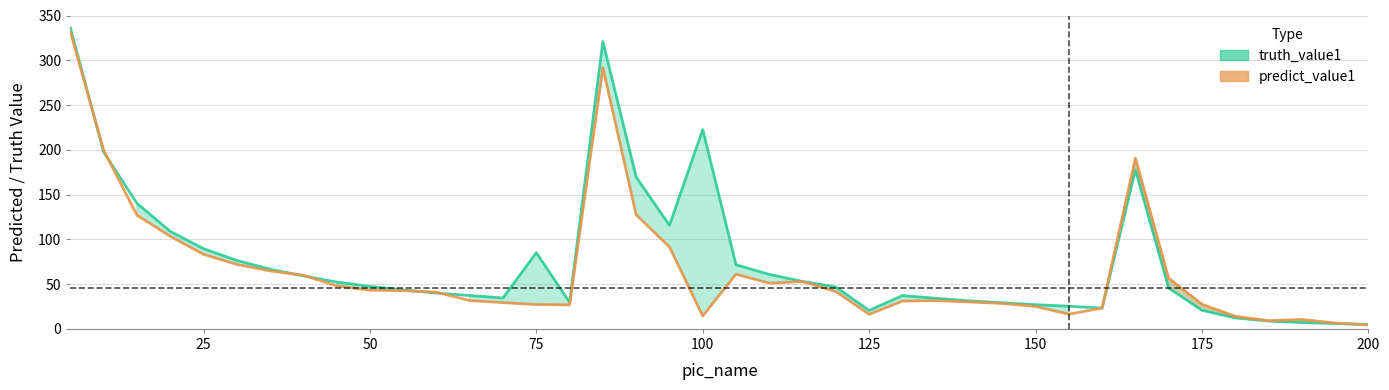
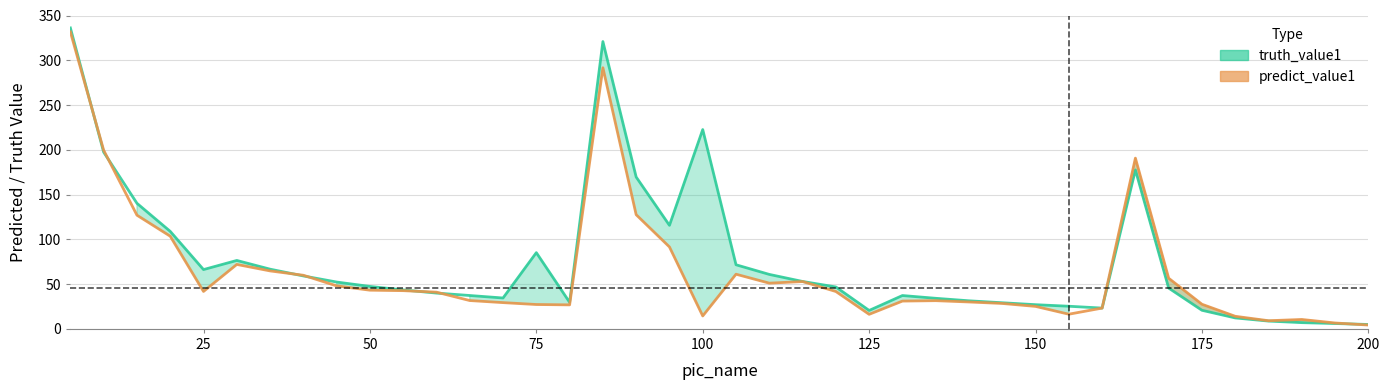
truth_value1, 25: 90 -> 70
predict_value1, 25: 80 -> 40
